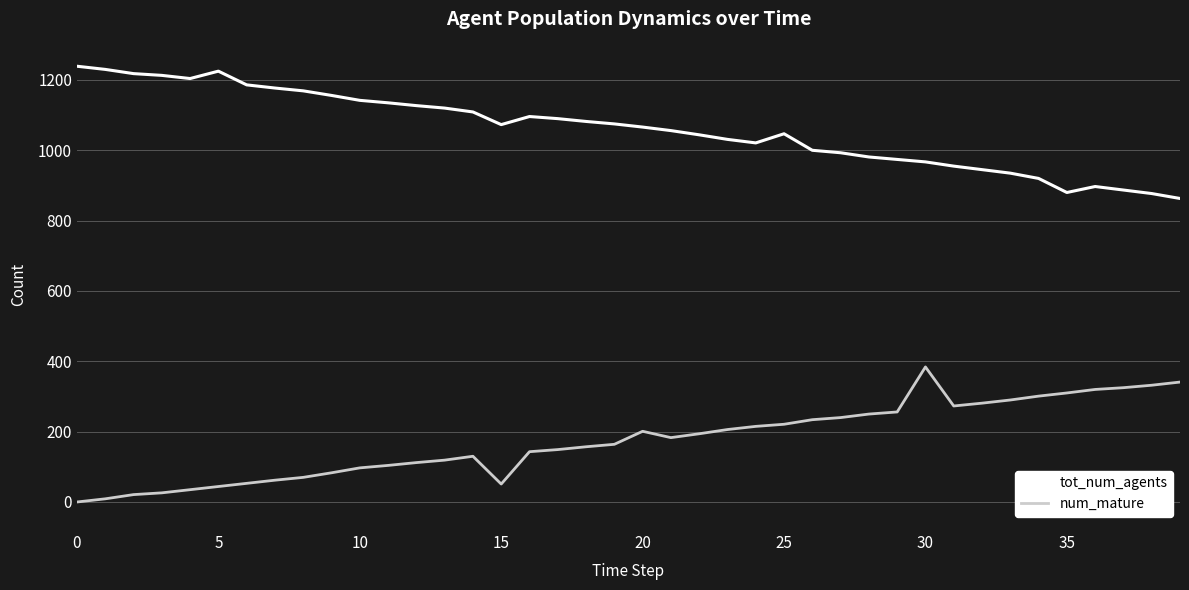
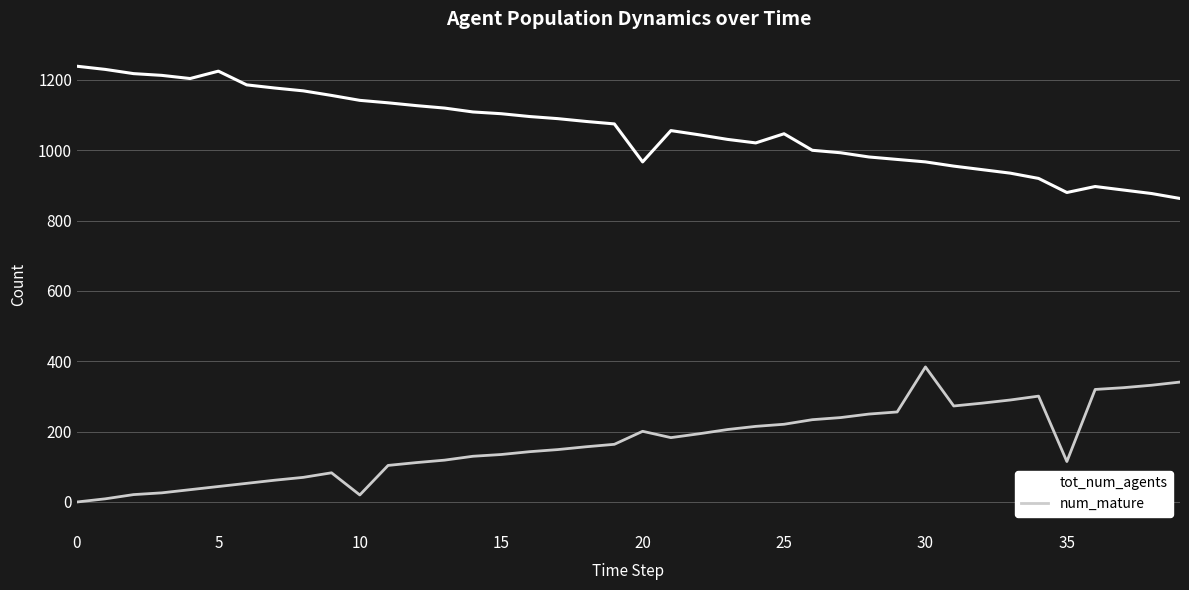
num_mature, 10: 100 -> 20
tot_num_agents, 15: 1070 -> 1100
num_mature, 15: 50 -> 140
tot_num_agents, 20: 1070 -> 970
num_mature, 35: 310 -> 120
